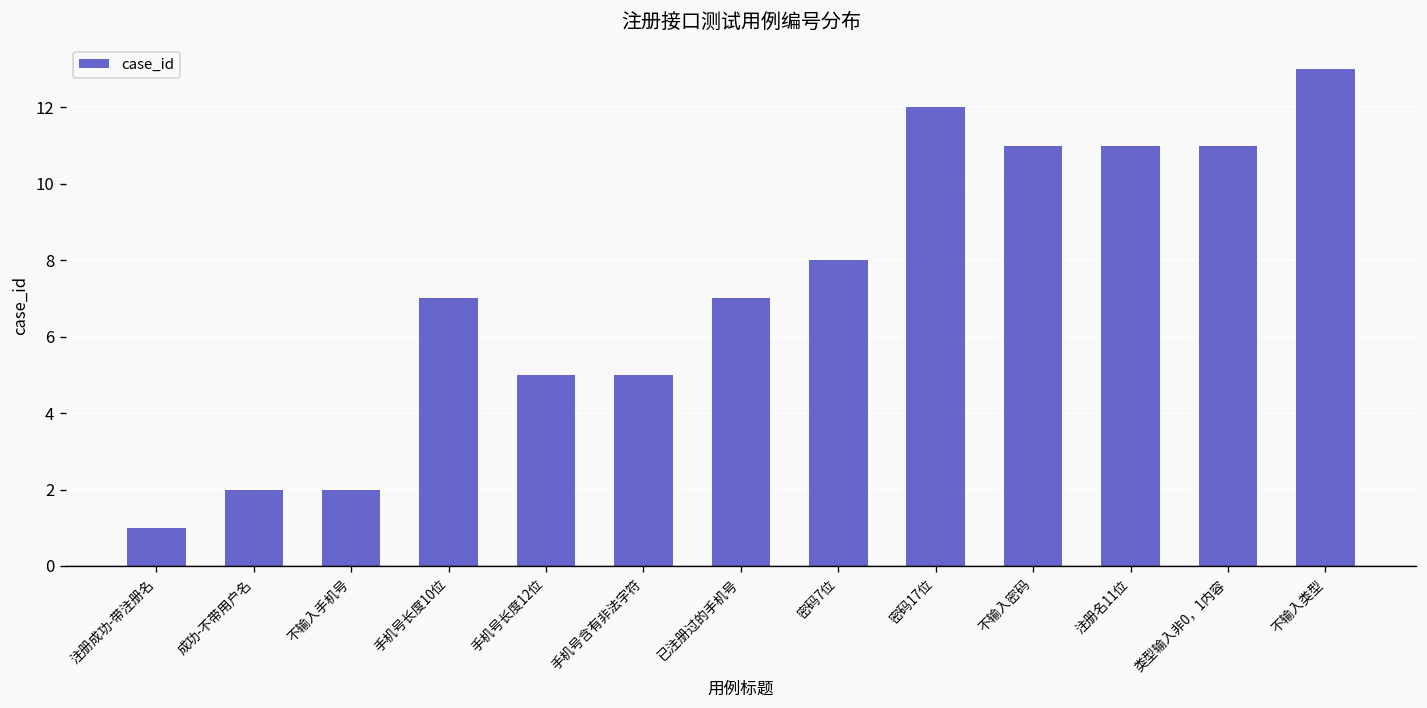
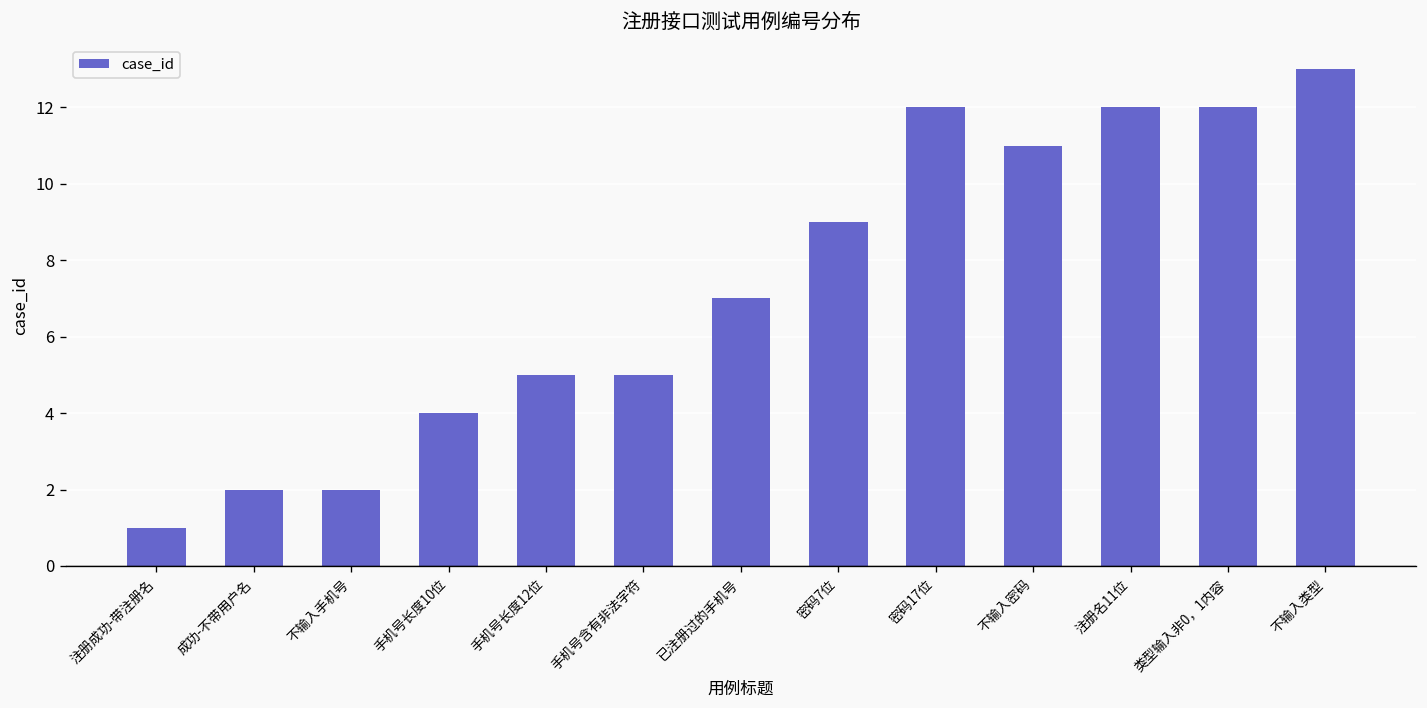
手机号长度10位: 7 -> 4
密码7位: 8 -> 9
注册名11位: 11 -> 12
类型输入非0，1内容: 11 -> 12
